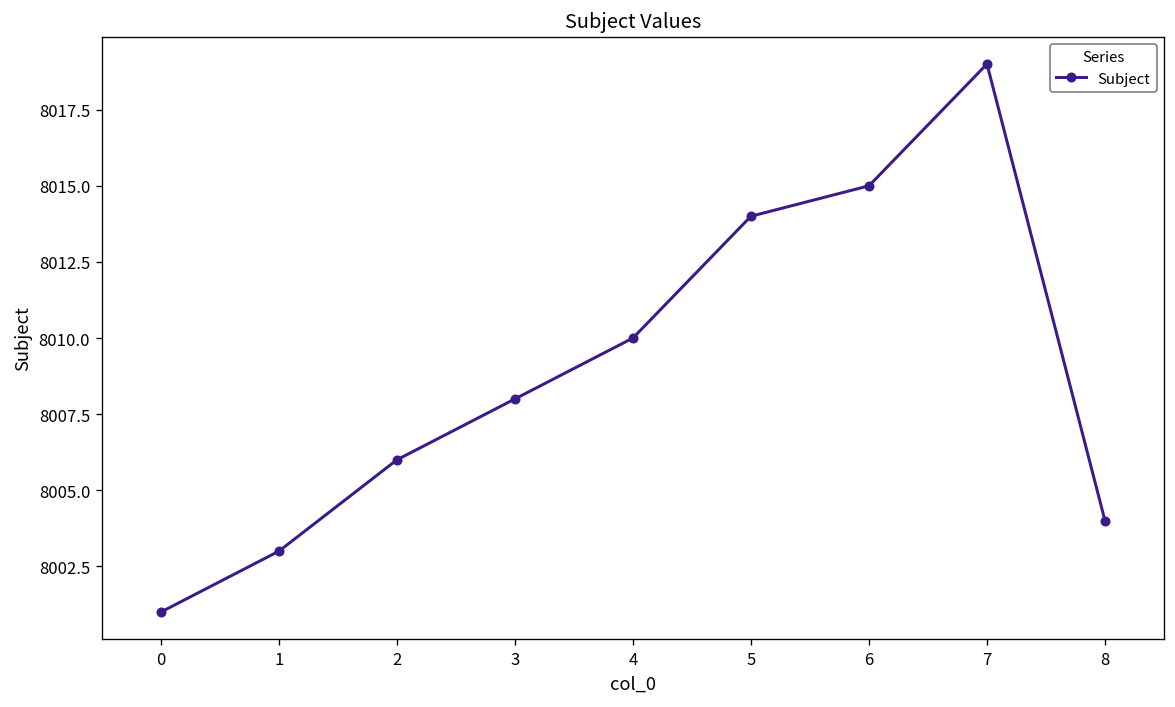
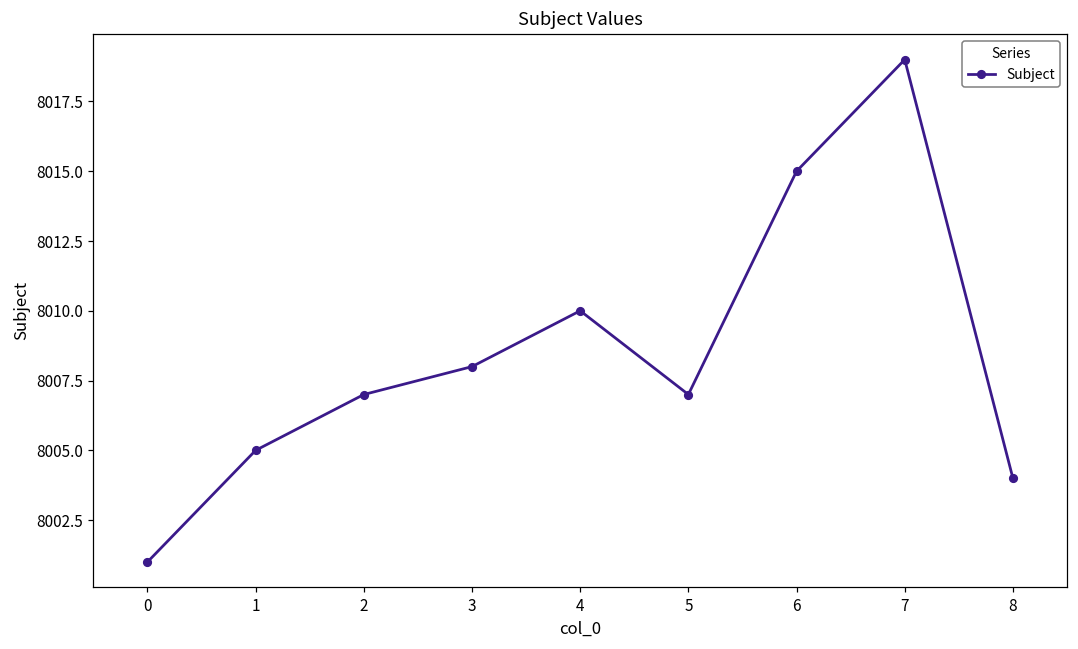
1: 8003 -> 8005
2: 8006 -> 8007
5: 8014 -> 8007
